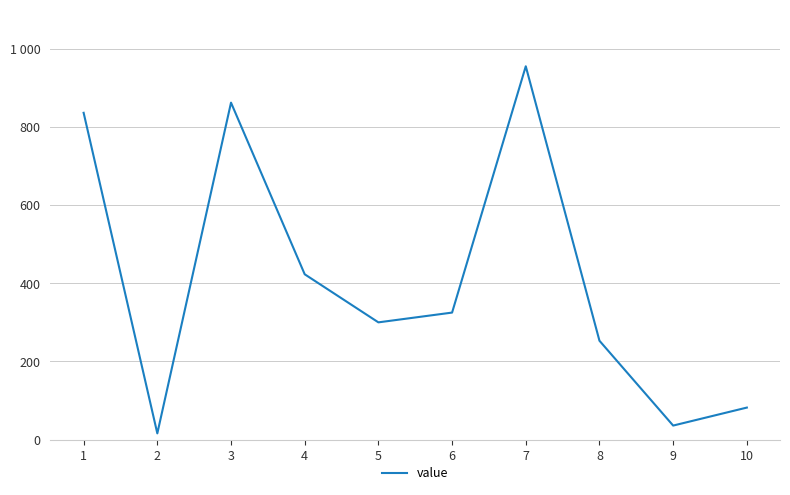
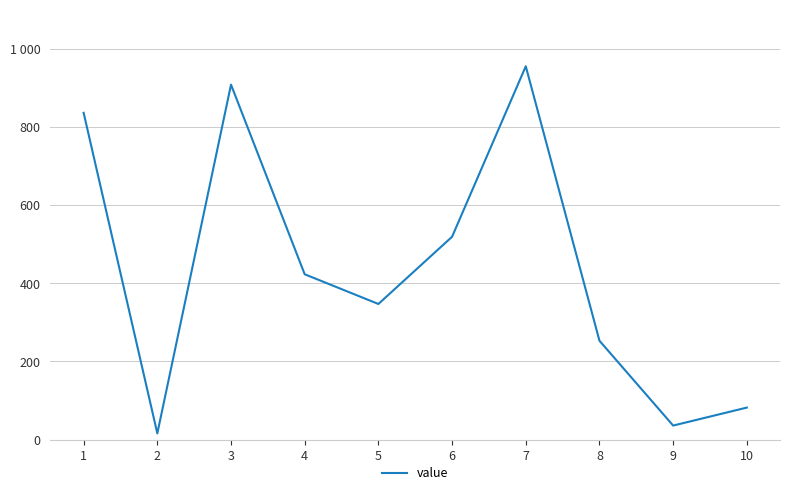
3: 860 -> 910
5: 300 -> 350
6: 330 -> 520
